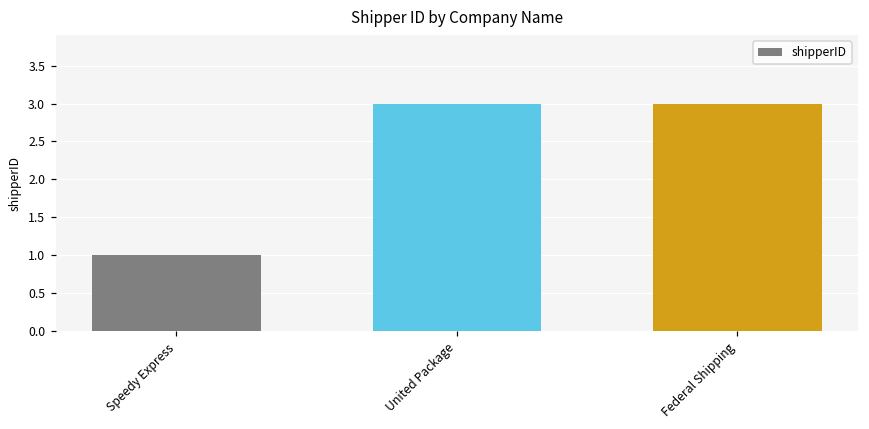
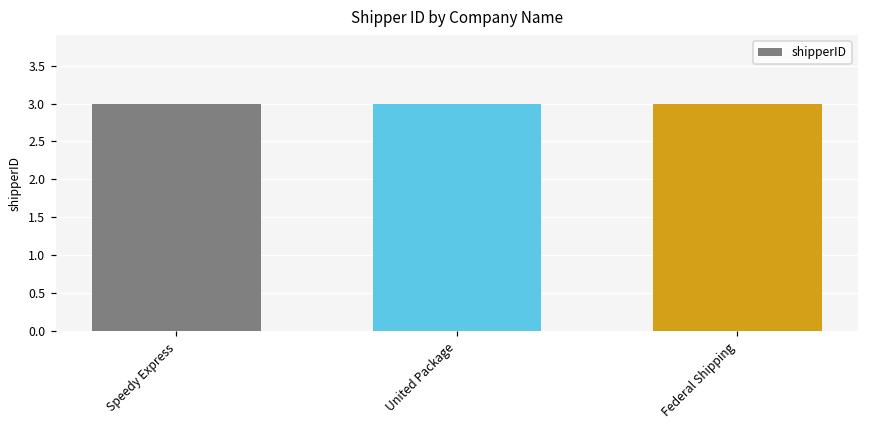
Speedy Express: 1 -> 3
